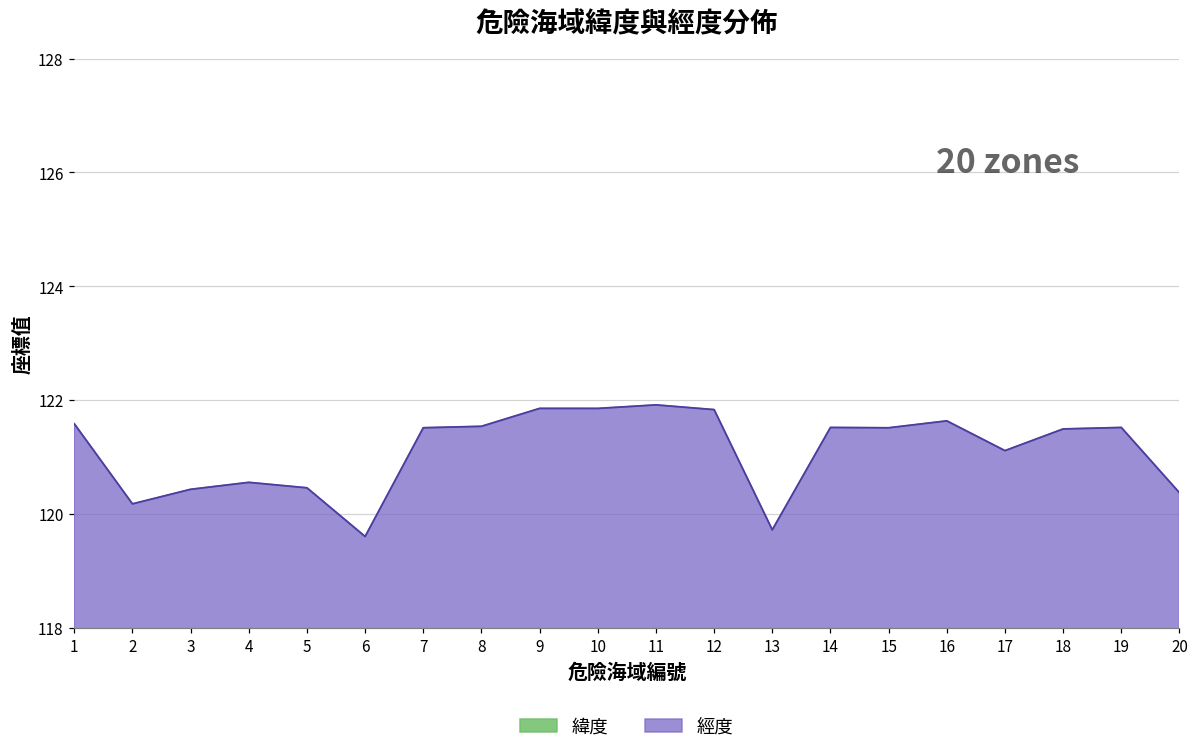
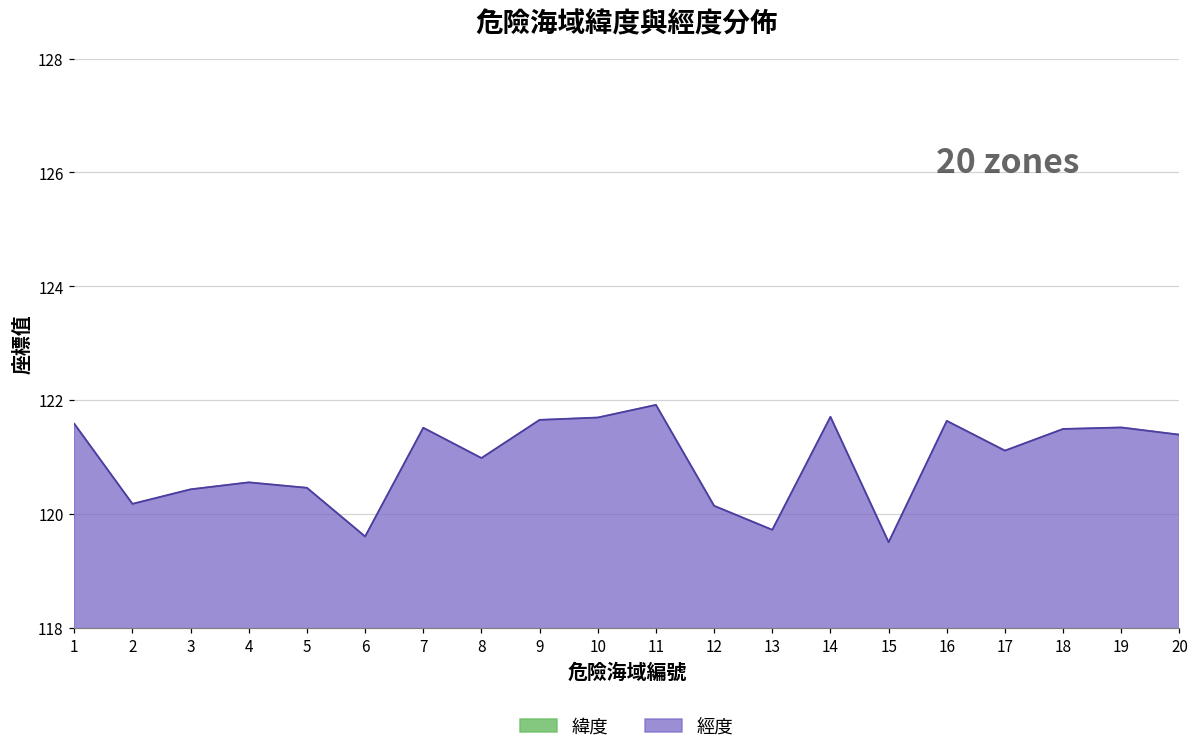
經度, 8: 121.5 -> 121.0
經度, 9: 121.9 -> 121.7
經度, 10: 121.9 -> 121.7
經度, 12: 121.8 -> 120.1
經度, 14: 121.5 -> 121.7
經度, 15: 121.5 -> 119.5
經度, 20: 120.4 -> 121.4
